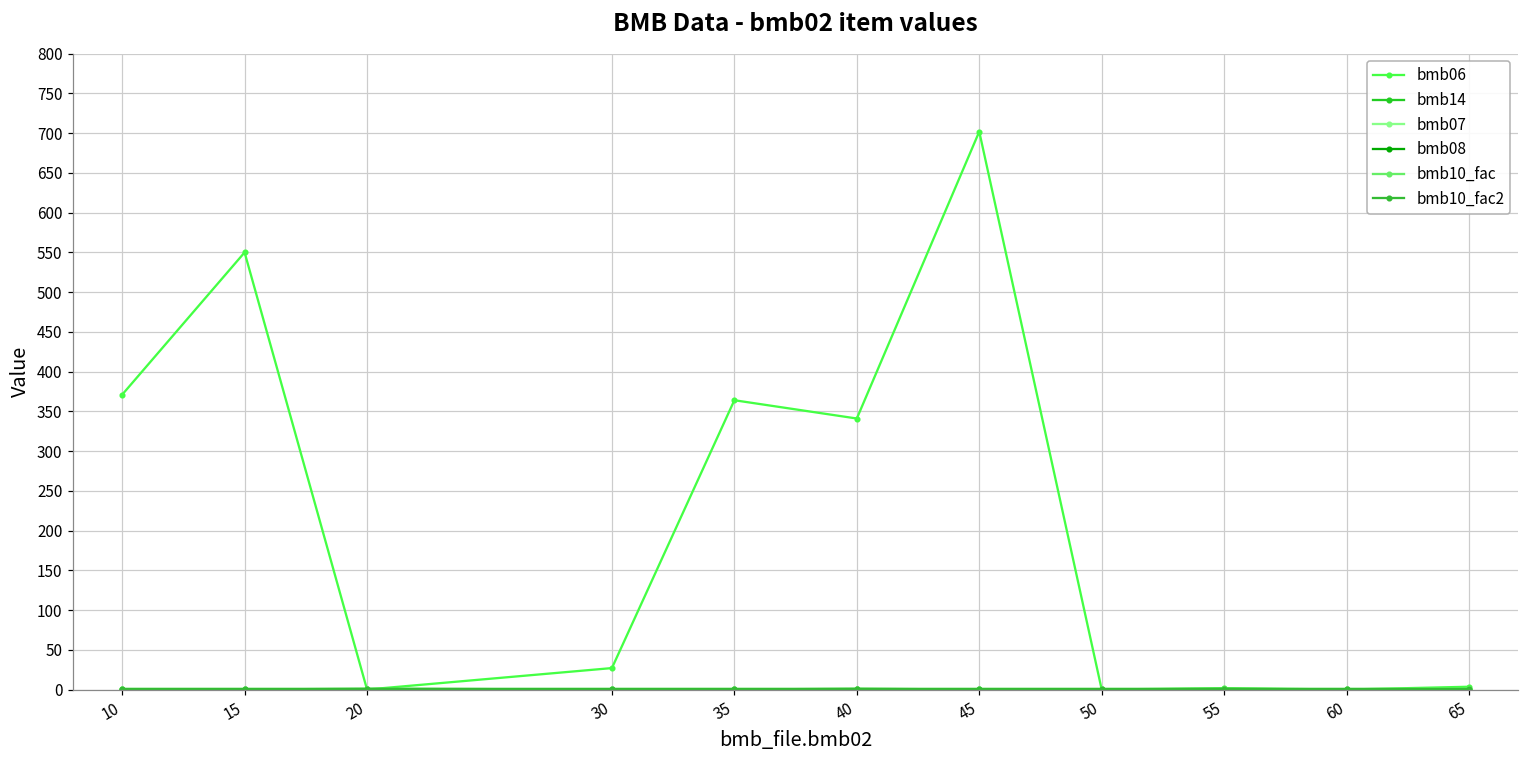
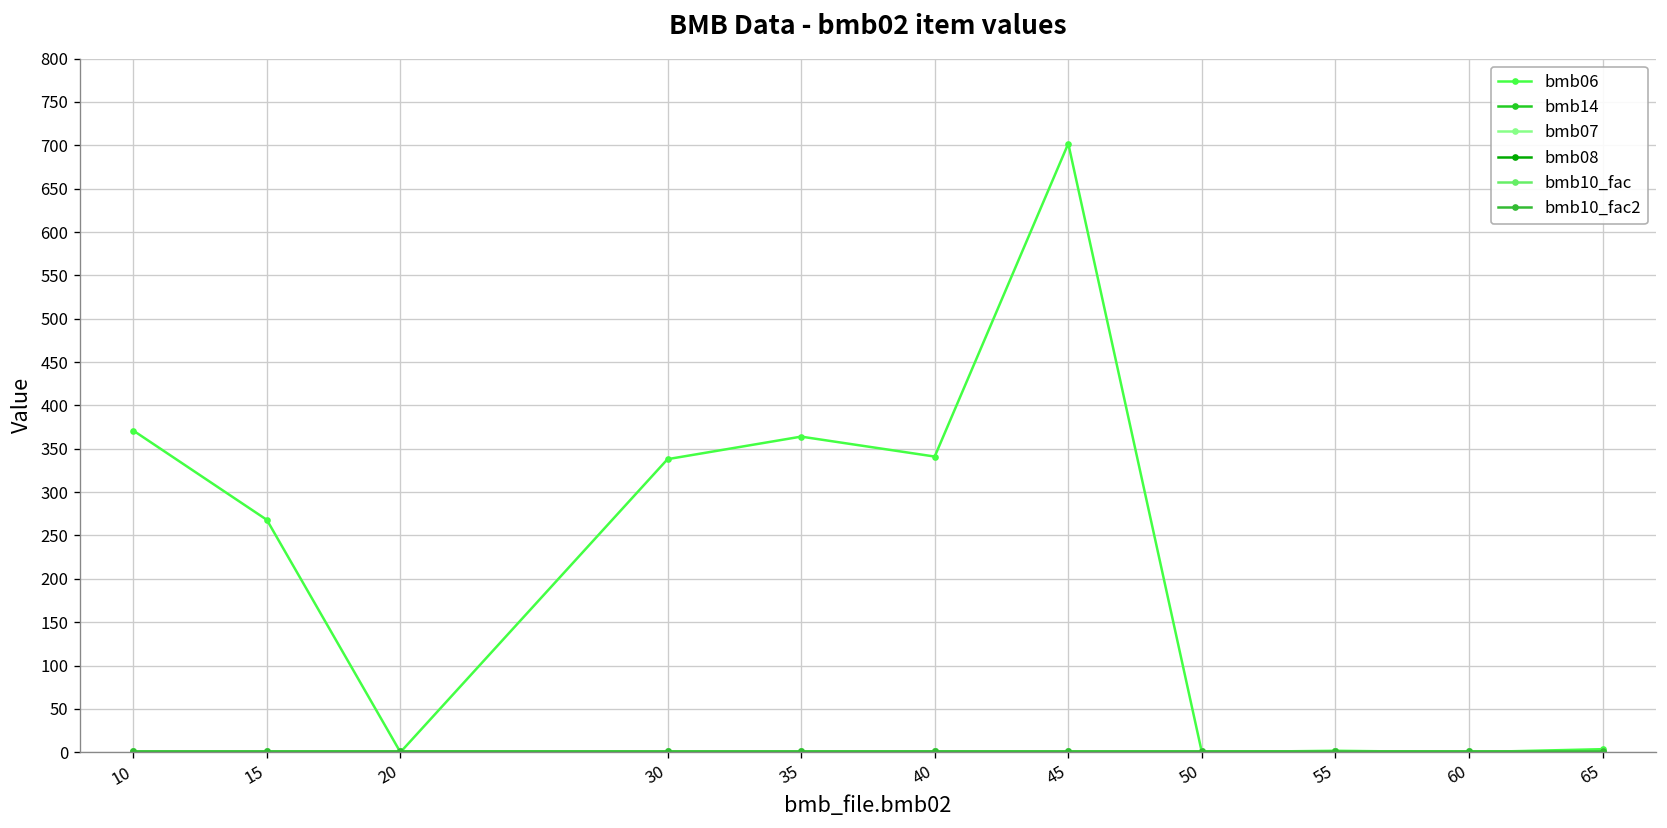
bmb06, 15: 550 -> 270
bmb06, 30: 30 -> 340
